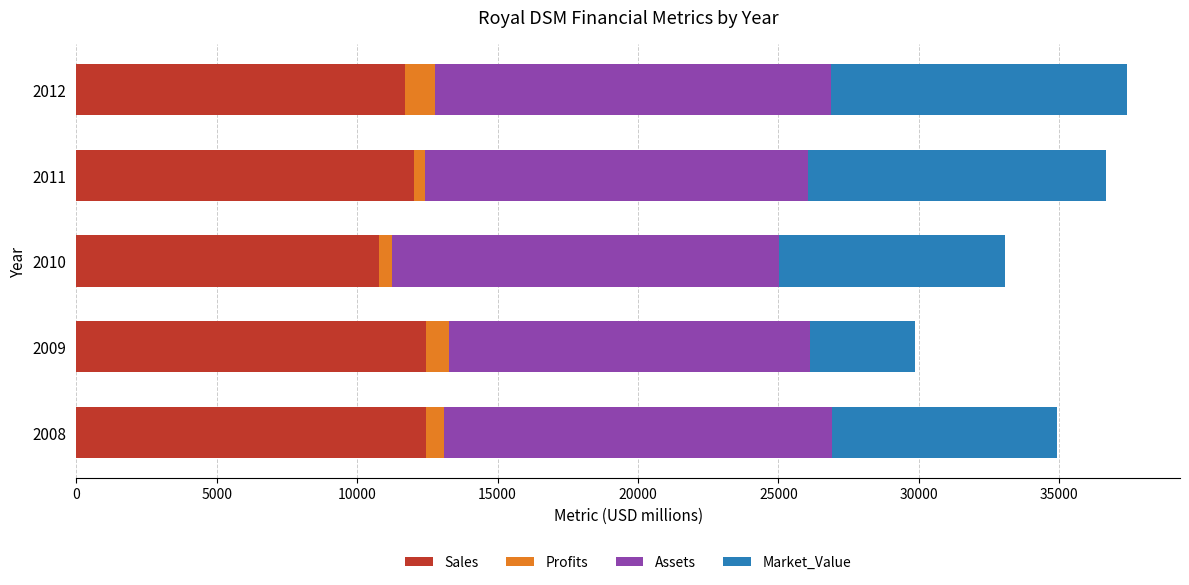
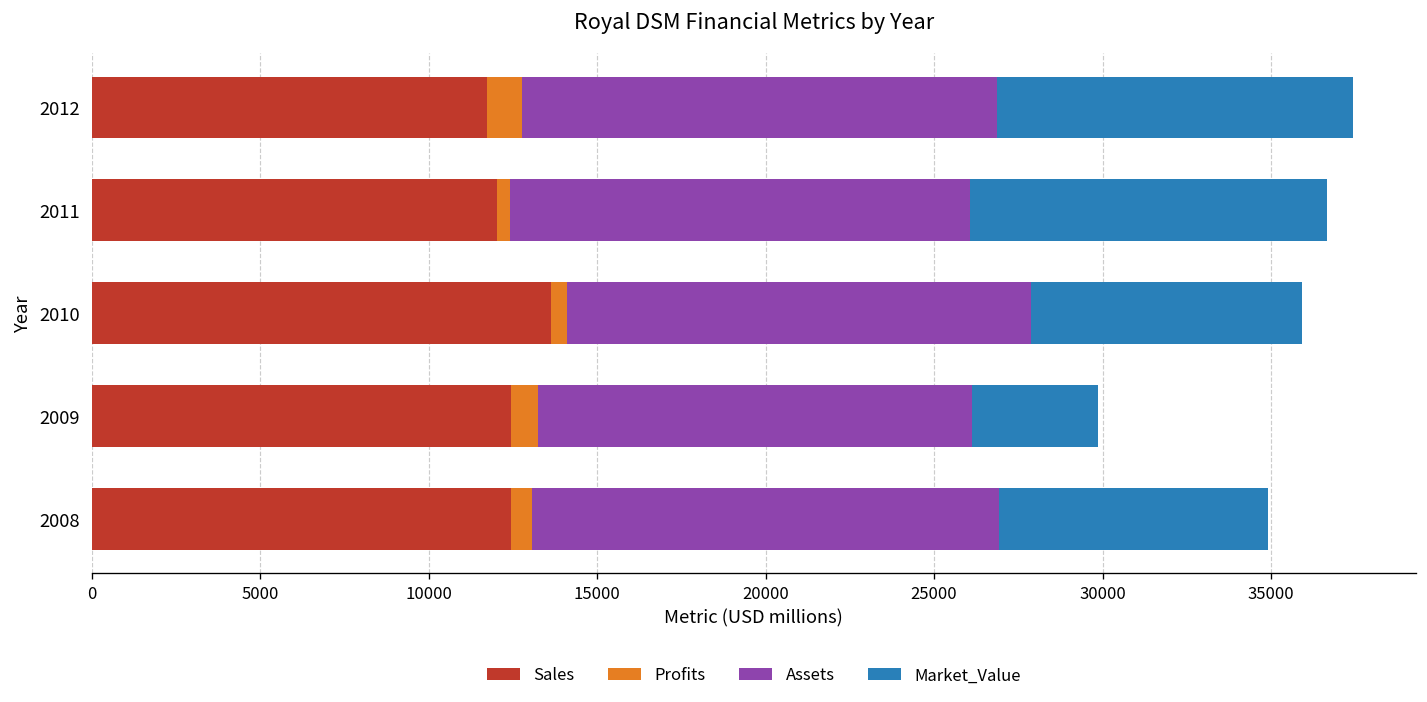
Sales, 2010: 10800 -> 13600
